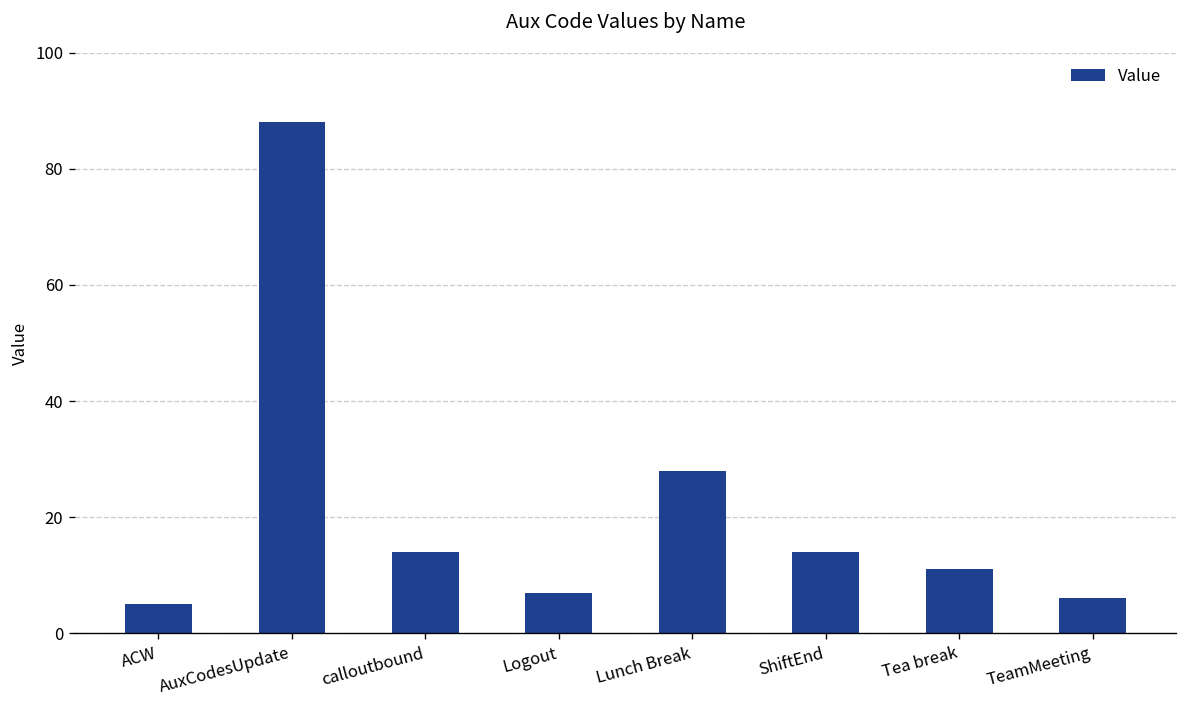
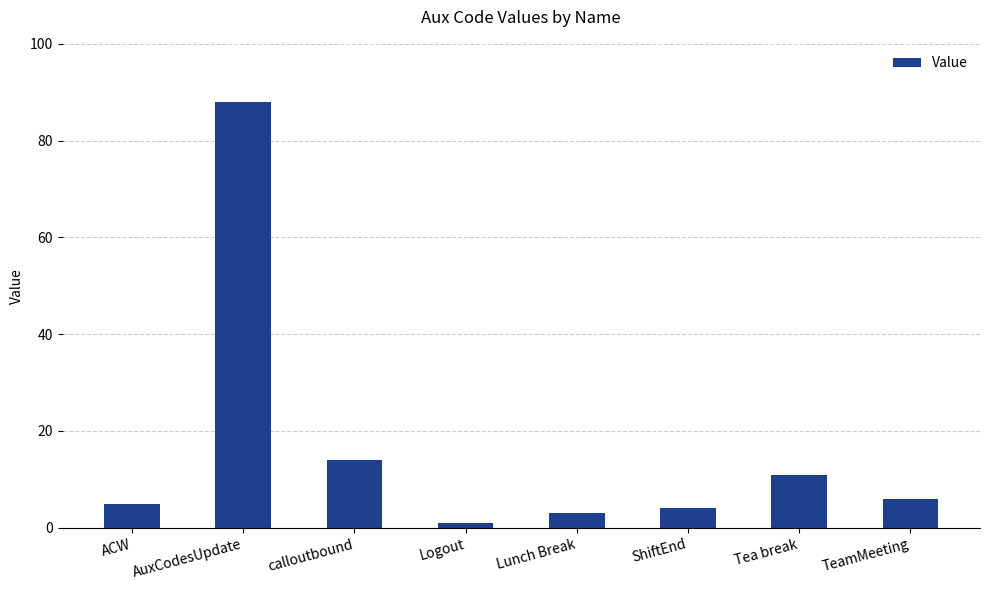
Logout: 7 -> 1
Lunch Break: 28 -> 3
ShiftEnd: 14 -> 4
